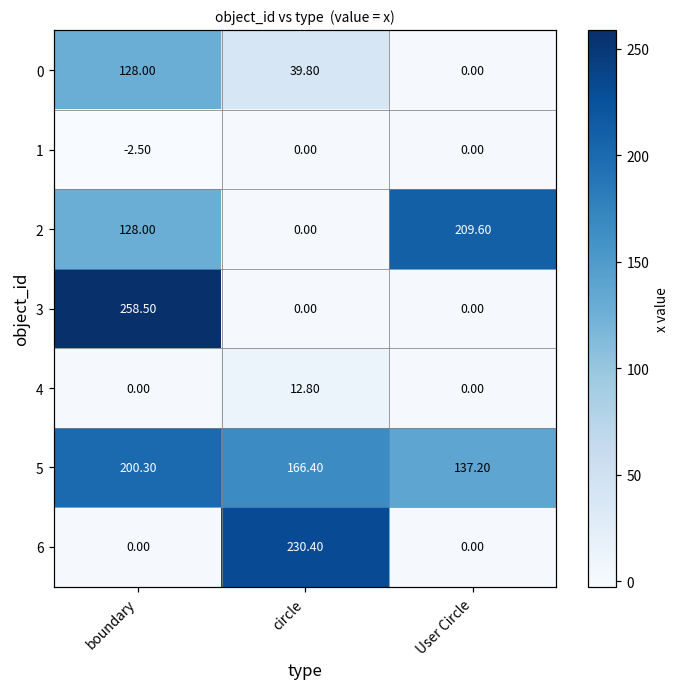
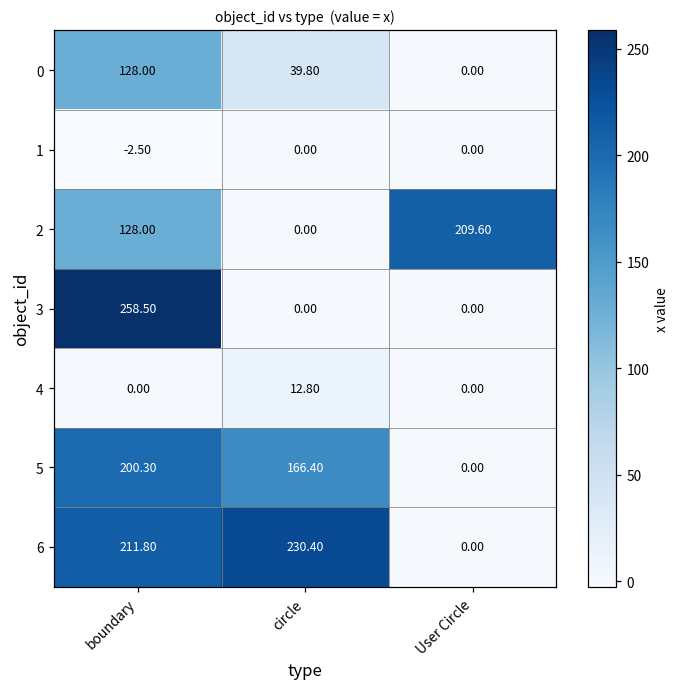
5, User Circle: 137.20 -> 0.00
6, boundary: 0.00 -> 211.80
